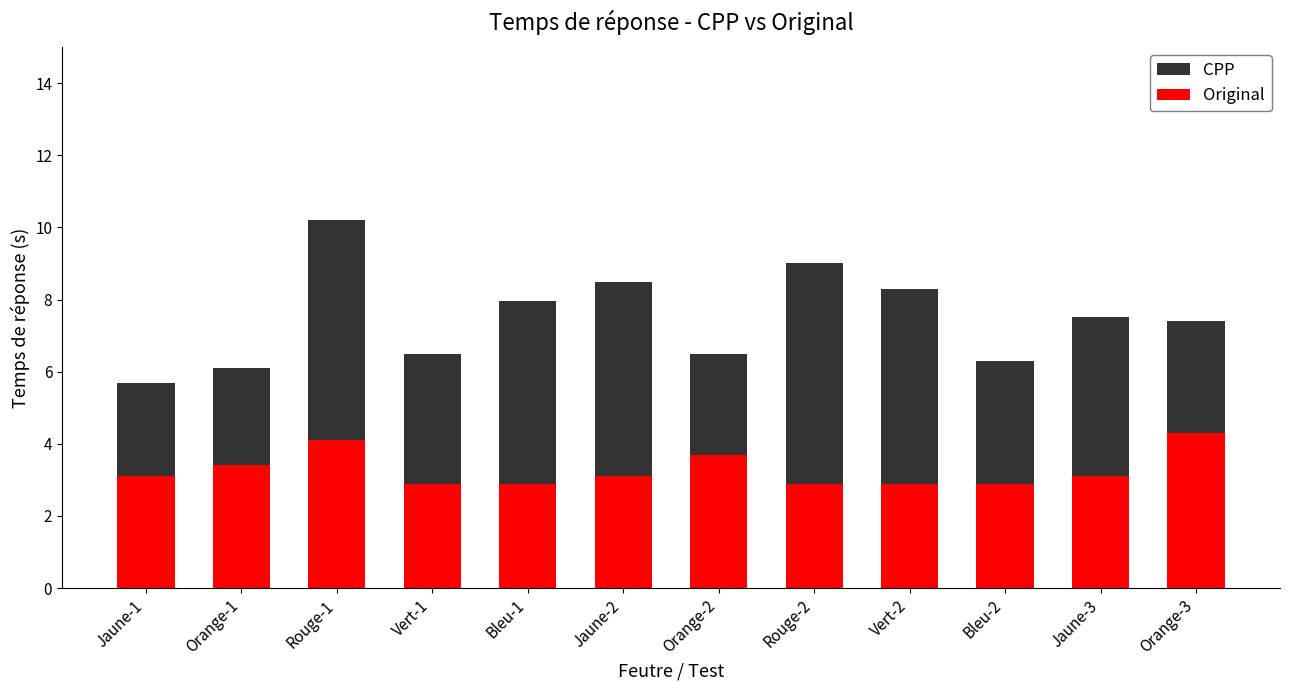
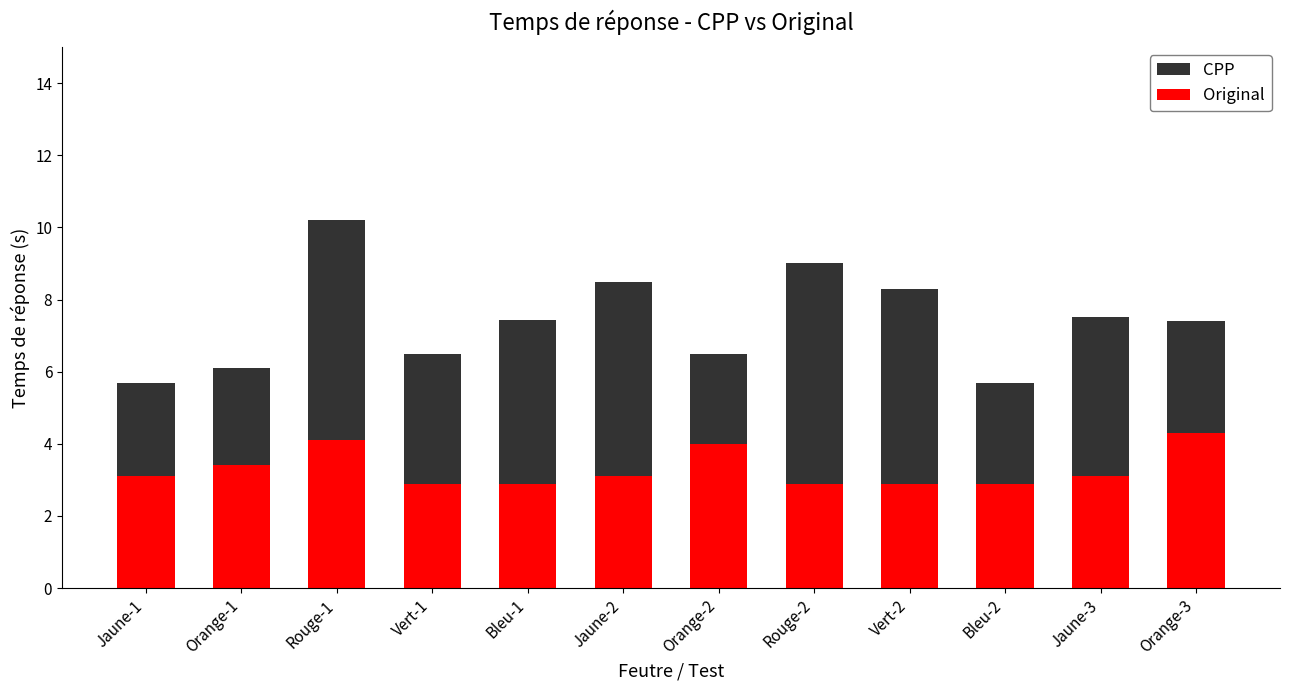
CPP, Bleu-1: 8.0 -> 7.4
Original, Orange-2: 3.7 -> 4.0
CPP, Bleu-2: 6.3 -> 5.7
